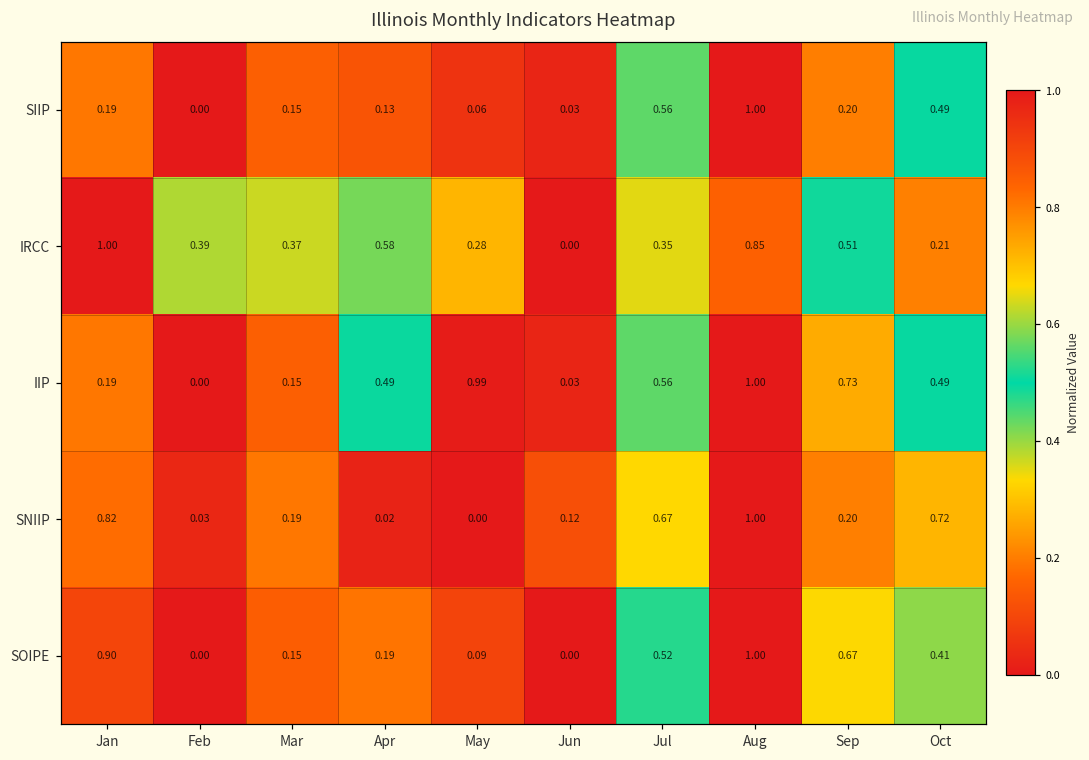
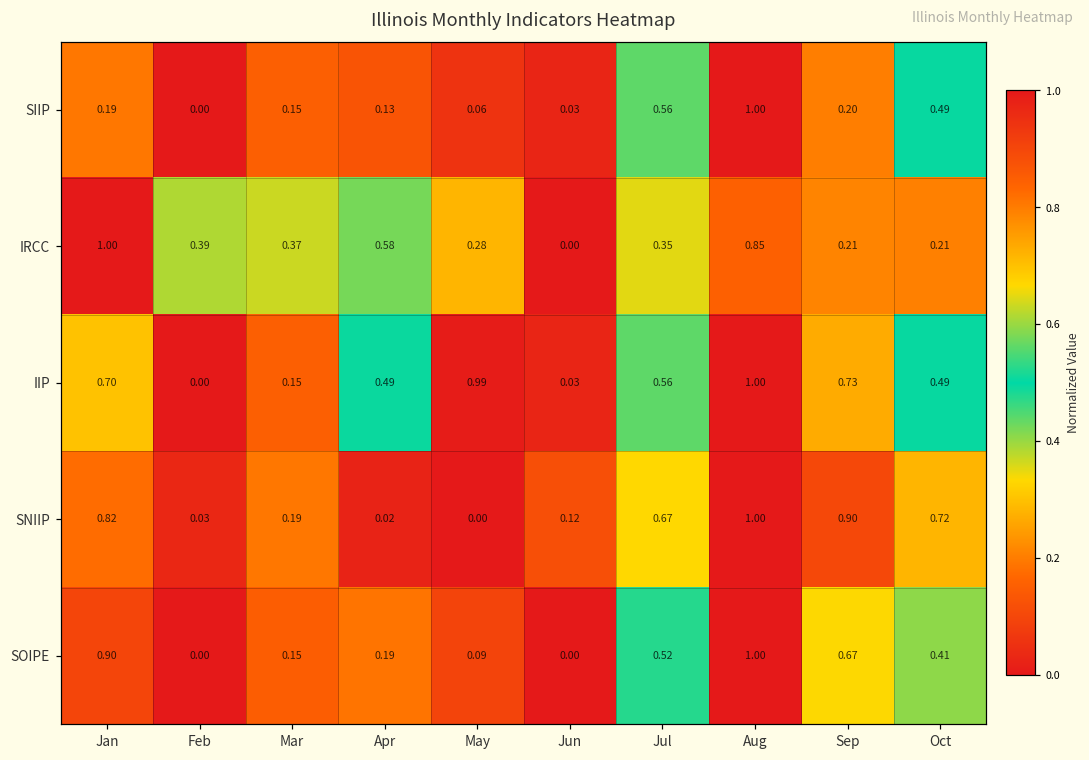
IRCC, Sep: 0.51 -> 0.21
IIP, Jan: 0.19 -> 0.70
SNIIP, Sep: 0.20 -> 0.90
